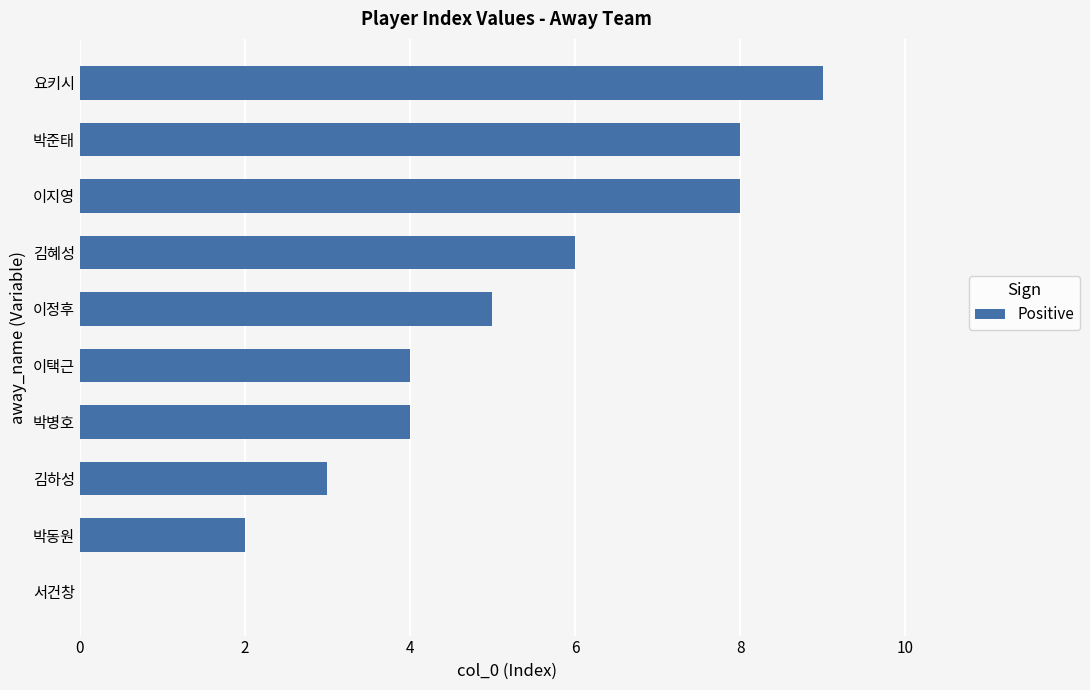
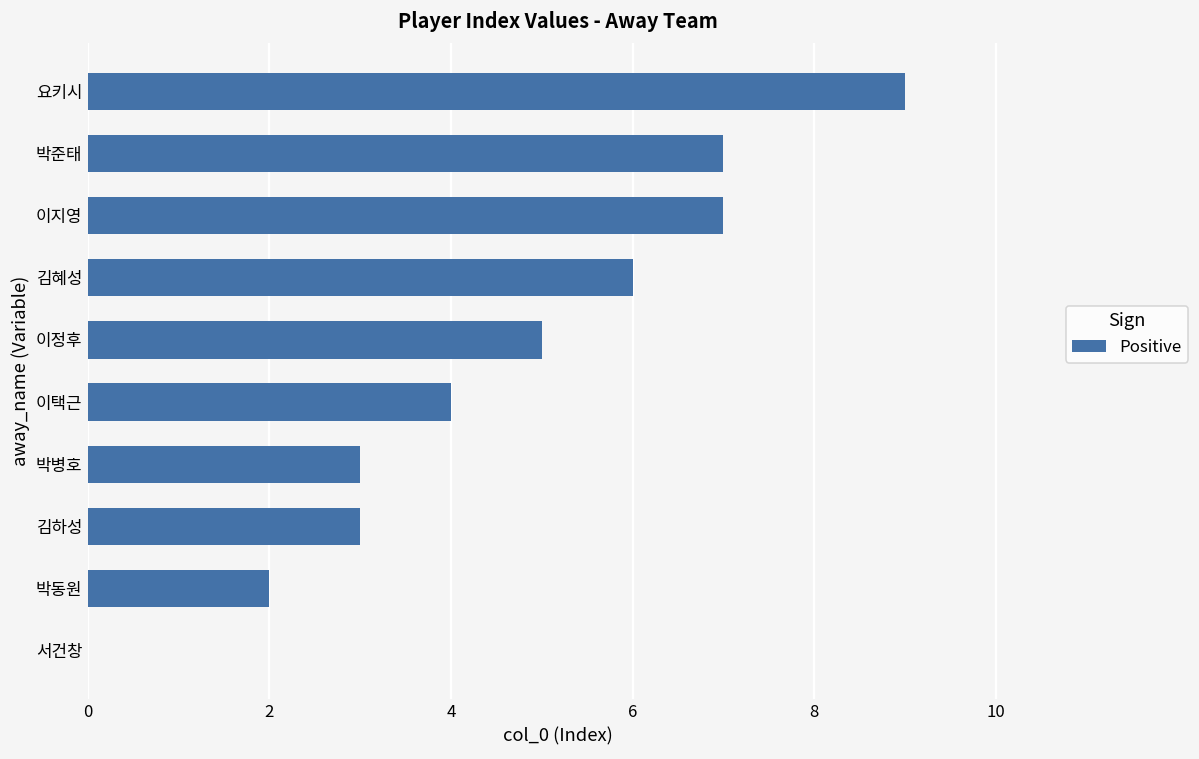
박준태: 8 -> 7
이지영: 8 -> 7
박병호: 4 -> 3
